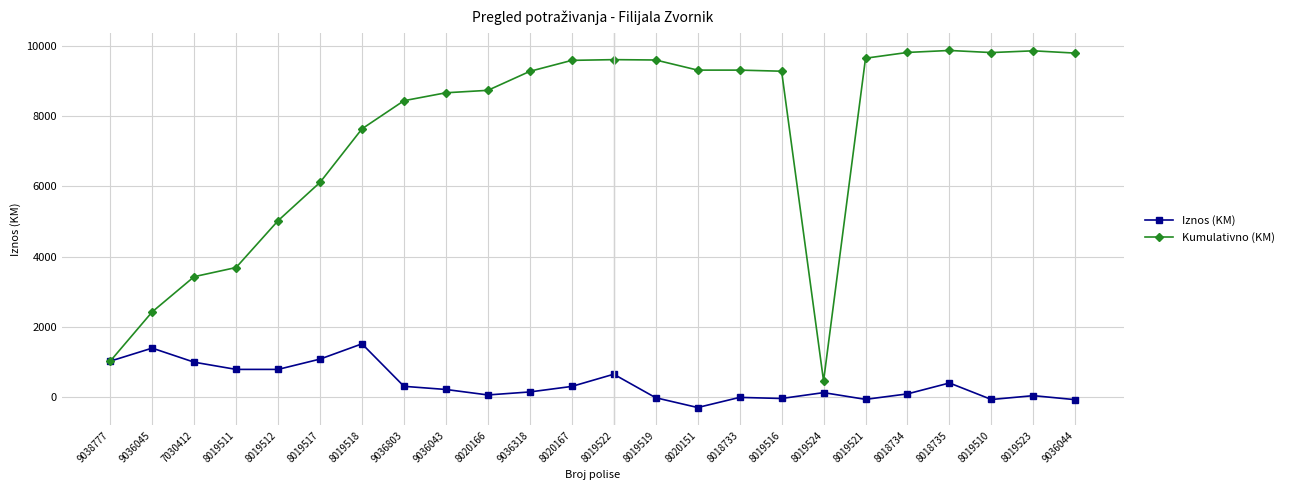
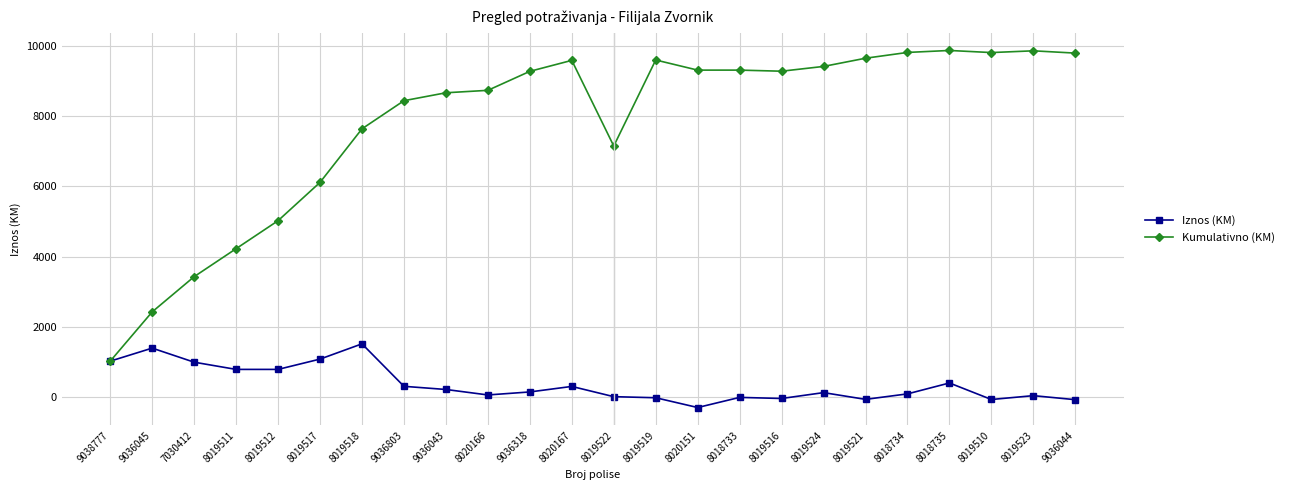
Kumulativno (KM), 8019511: 3700 -> 4200
Iznos (KM), 8019522: 700 -> 0
Kumulativno (KM), 8019522: 9600 -> 7100
Kumulativno (KM), 8019524: 500 -> 9400
